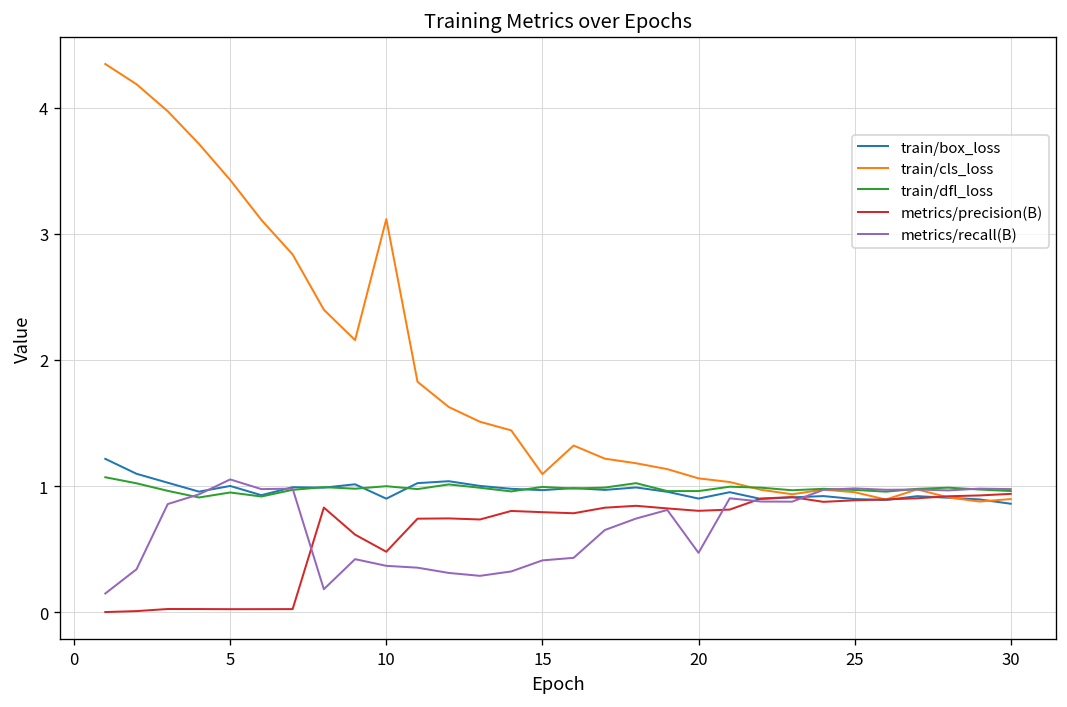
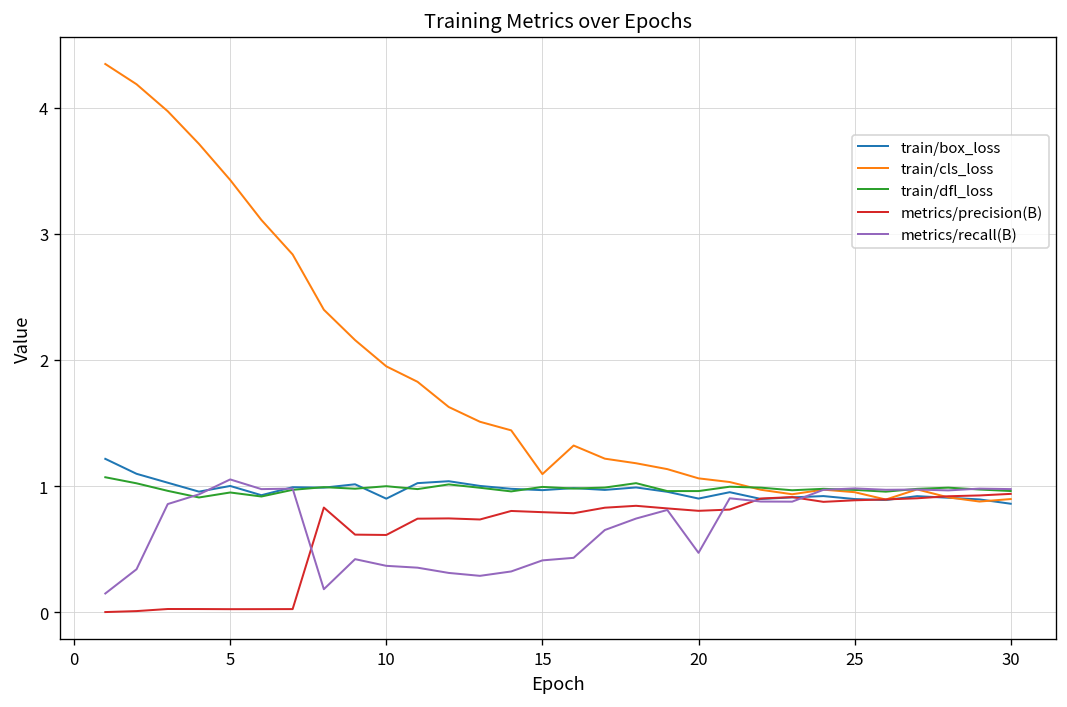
train/cls_loss, 10: 3.12 -> 1.95
metrics/precision(B), 10: 0.48 -> 0.61
